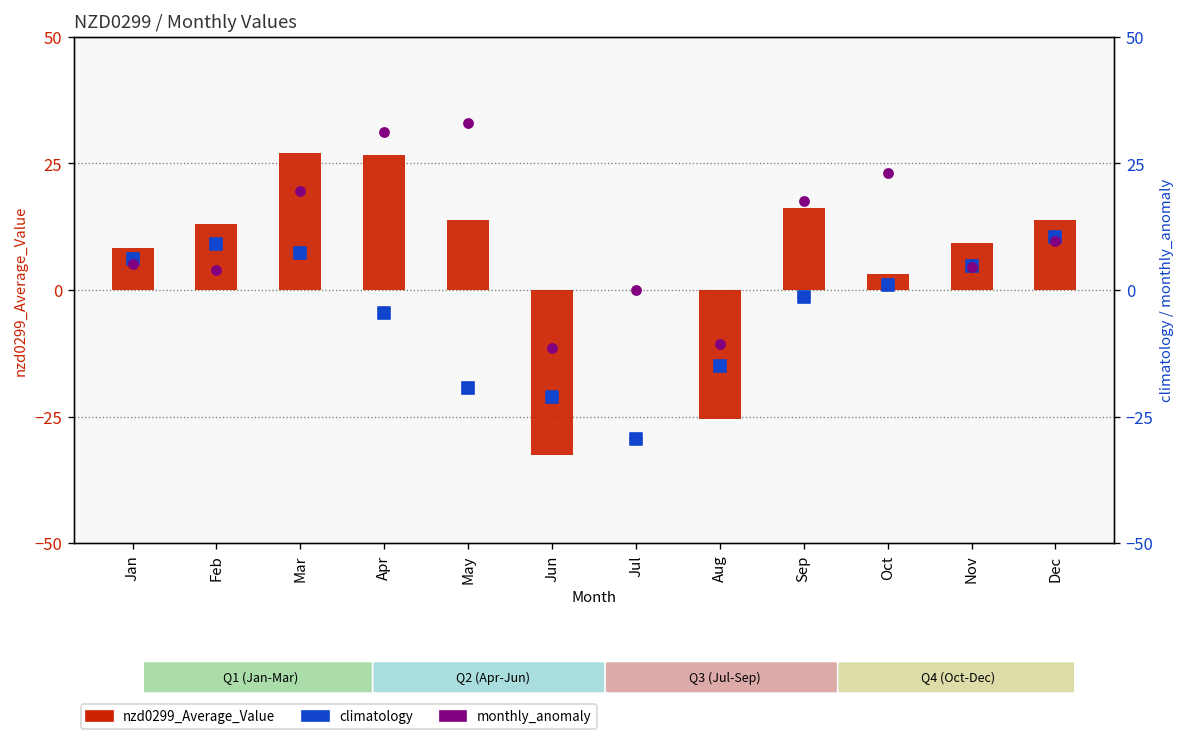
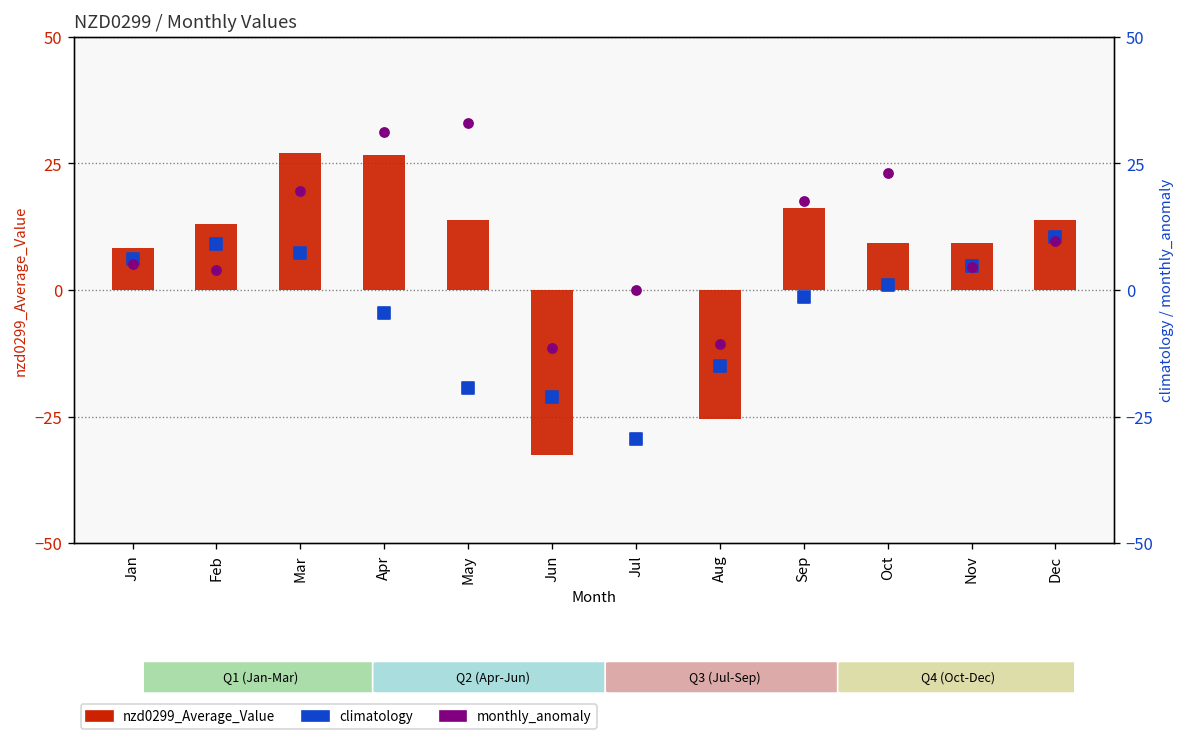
nzd0299_Average_Value, Oct: 3 -> 9
